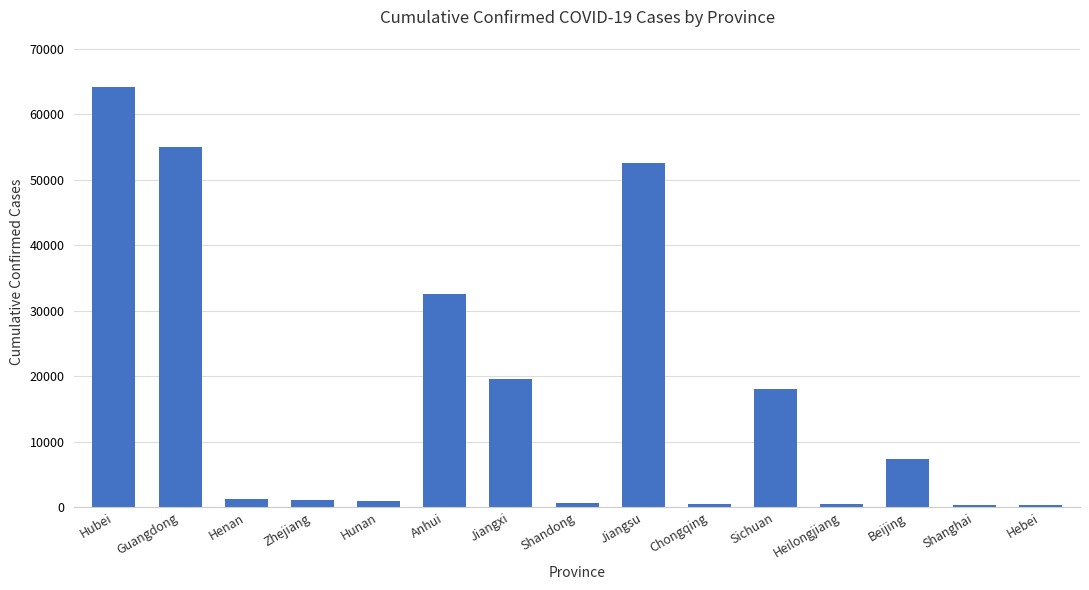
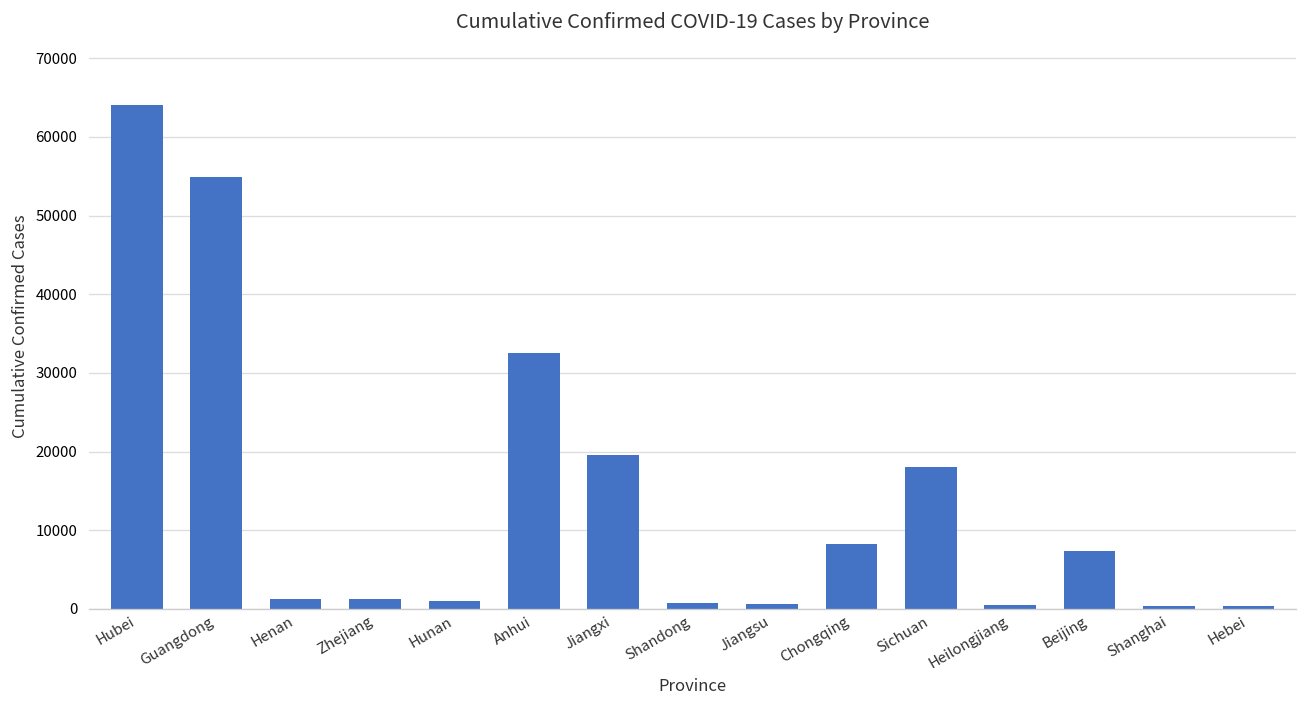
Jiangsu: 53000 -> 1000
Chongqing: 1000 -> 8000
